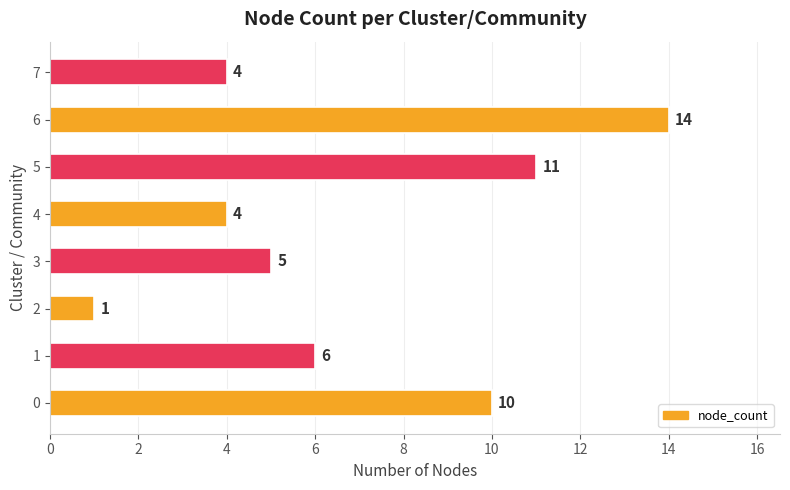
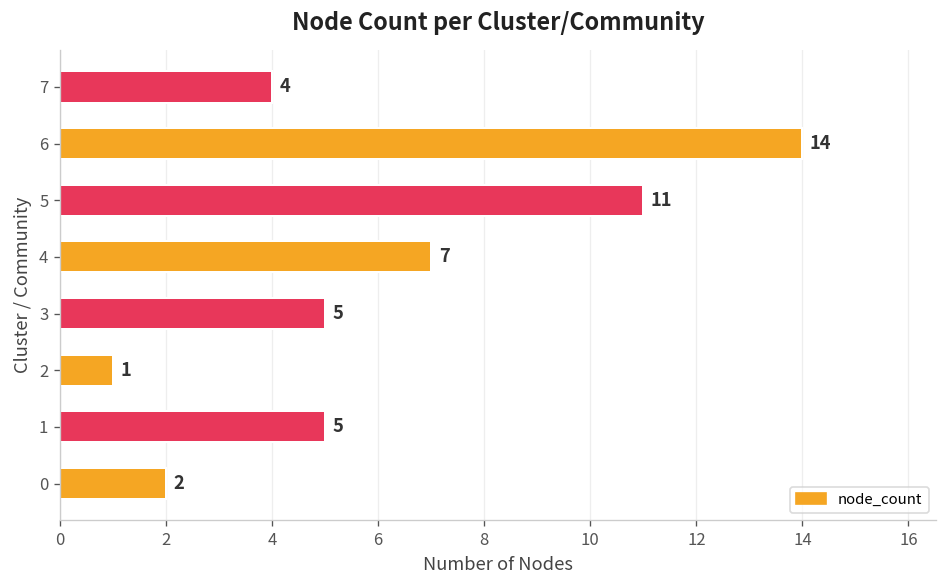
4: 4 -> 7
1: 6 -> 5
0: 10 -> 2
